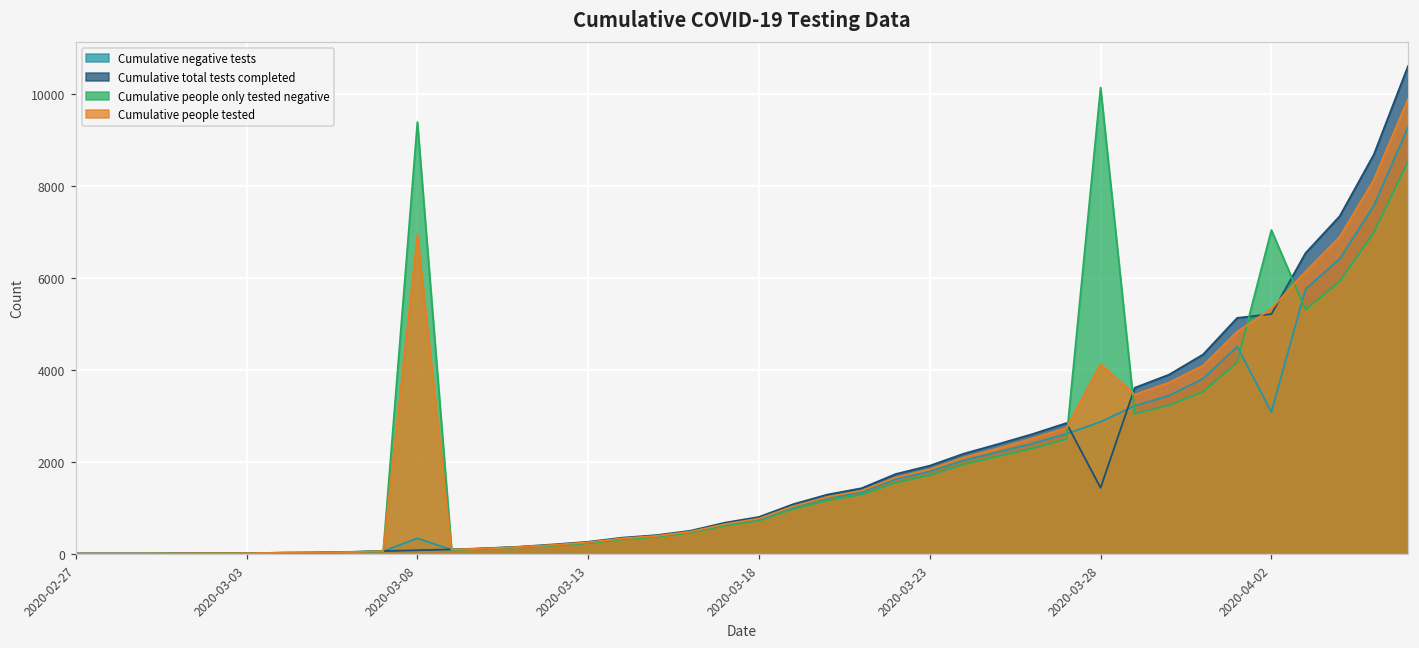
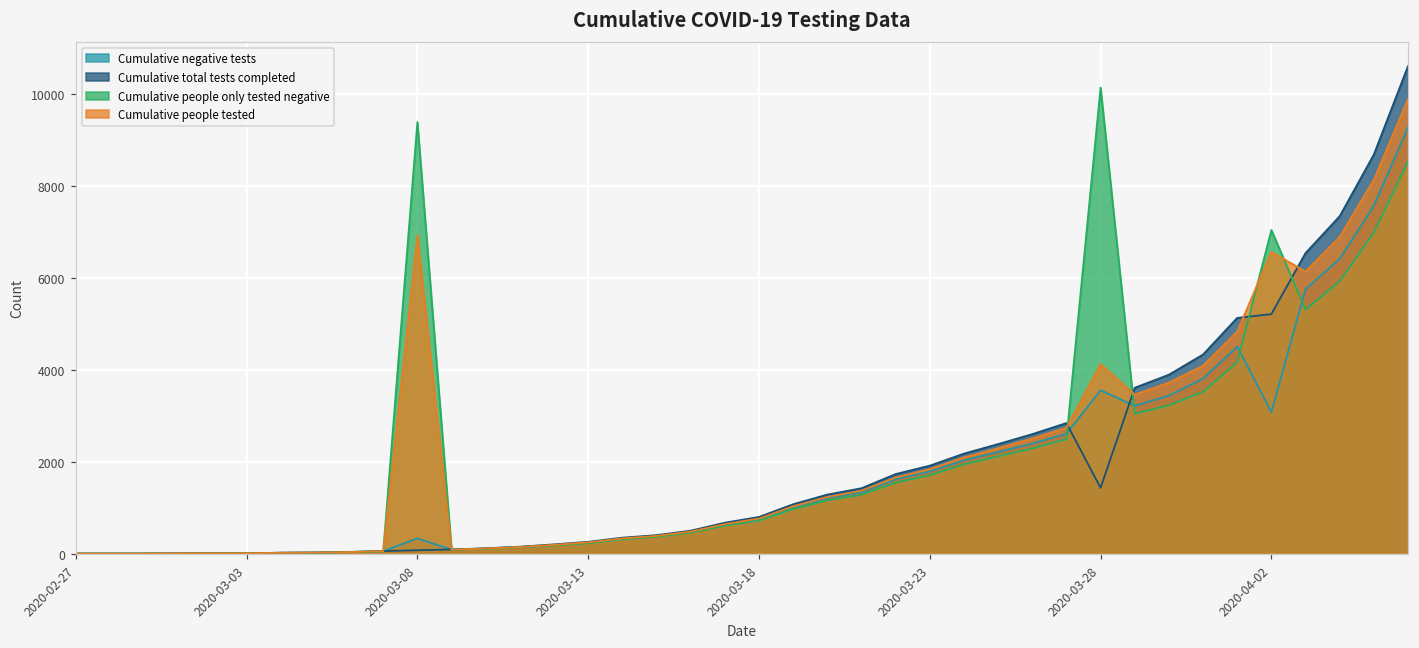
Cumulative negative tests, 2020-03-28: 2900 -> 3600
Cumulative people tested, 2020-04-02: 5300 -> 6600
